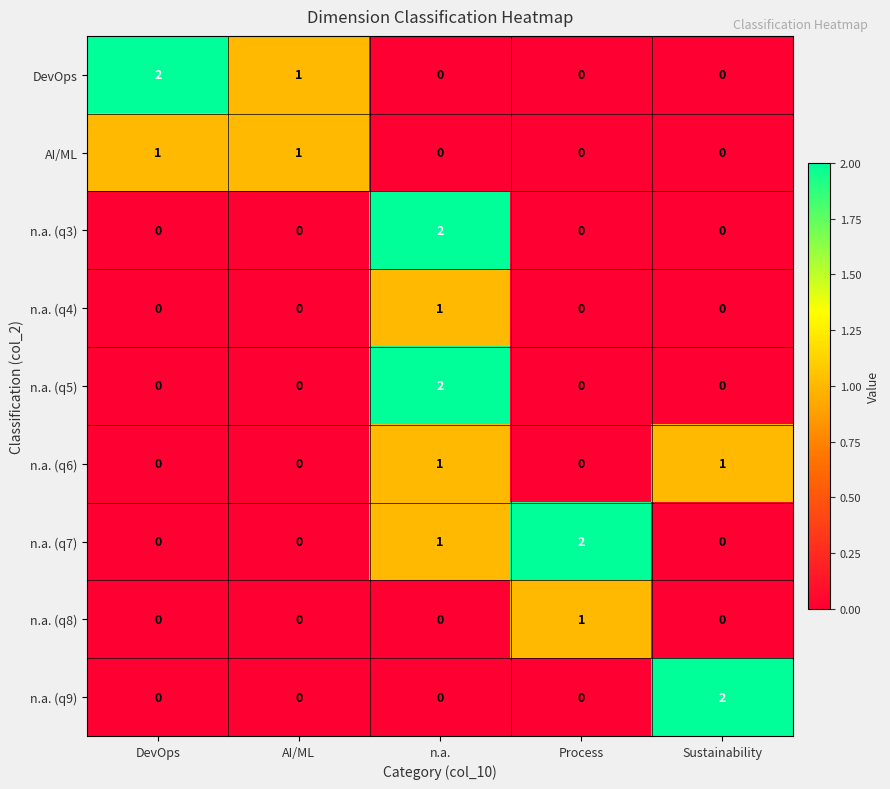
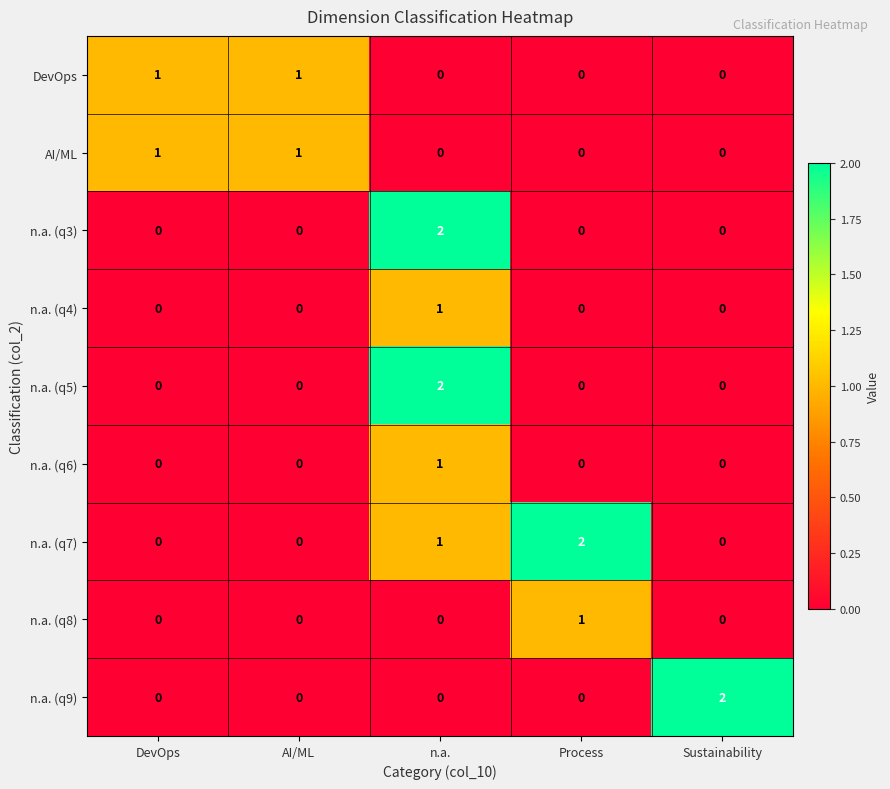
DevOps, DevOps: 2 -> 1
n.a. (q6), Sustainability: 1 -> 0
